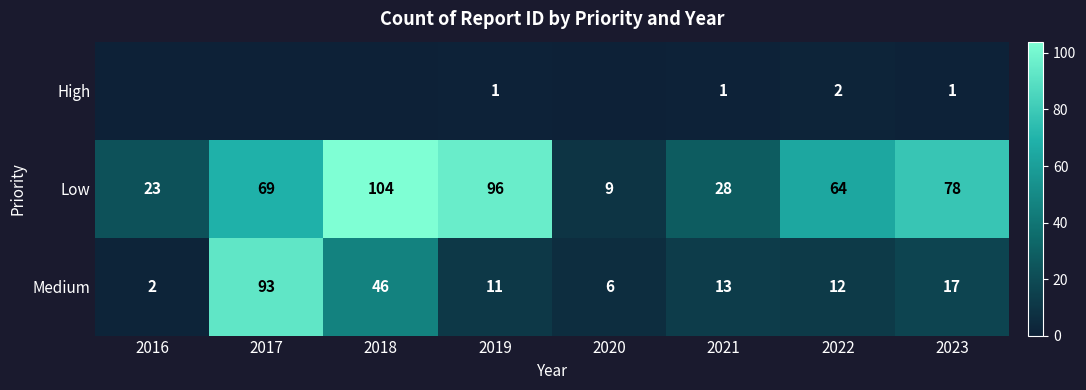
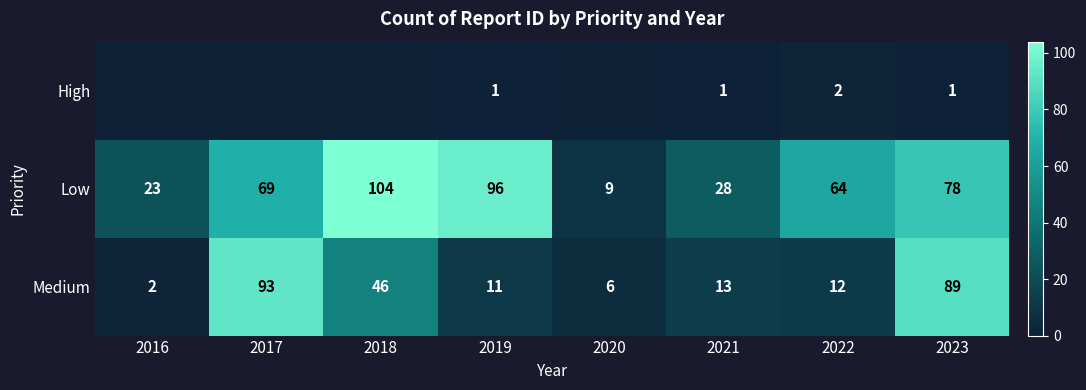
Medium, 2023: 17 -> 89
